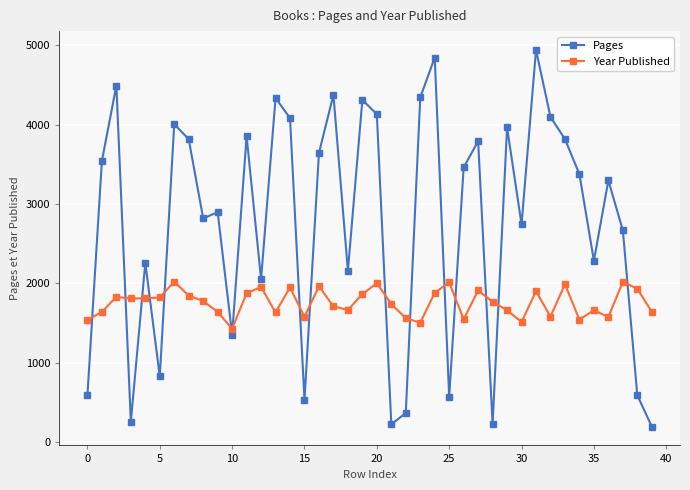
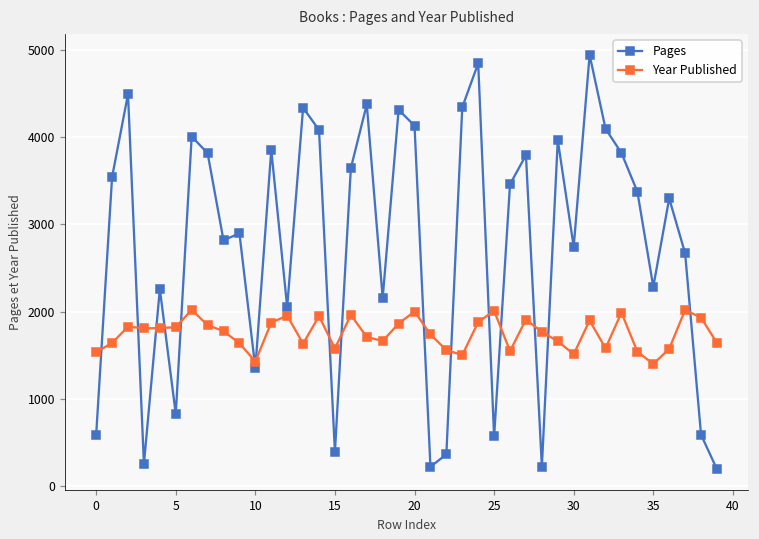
Pages, 15: 500 -> 400
Year Published, 35: 1700 -> 1400
